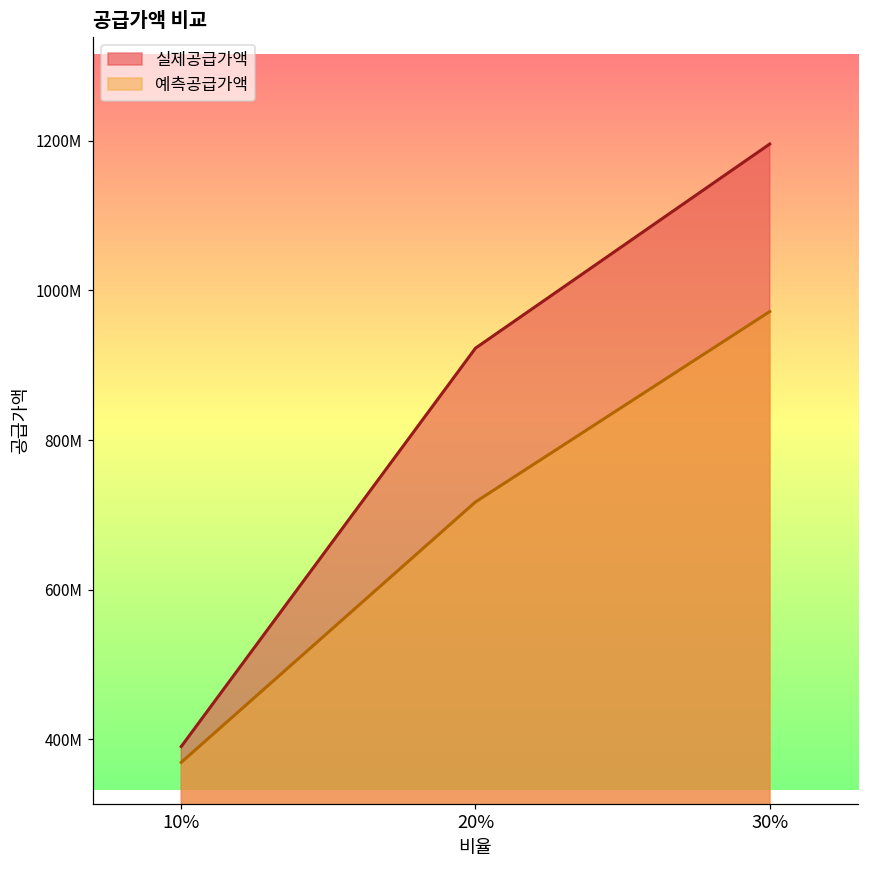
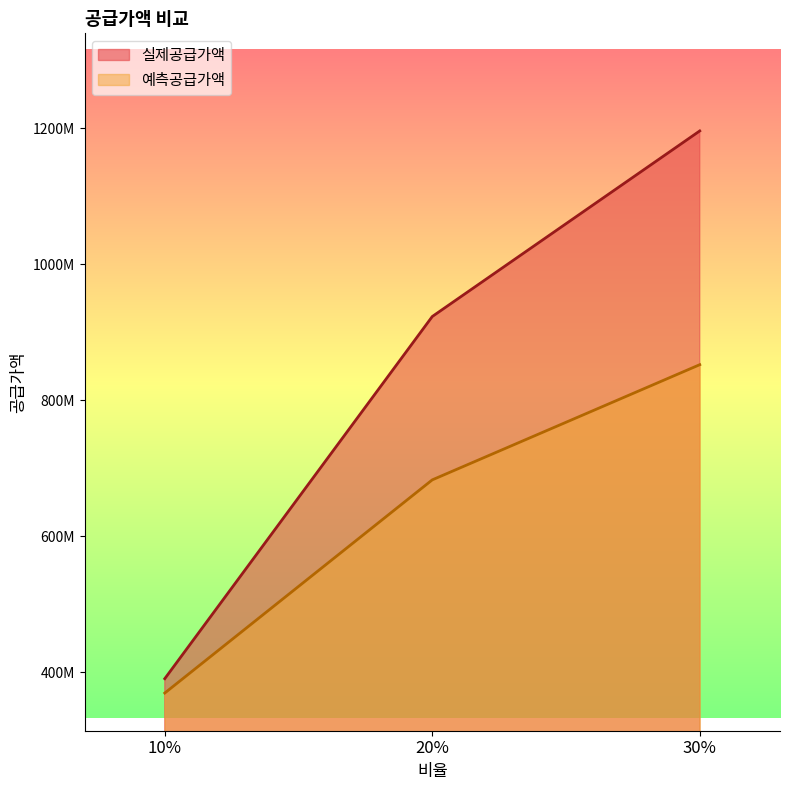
예측공급가액, 20%: 720000000 -> 680000000
예측공급가액, 30%: 970000000 -> 850000000
